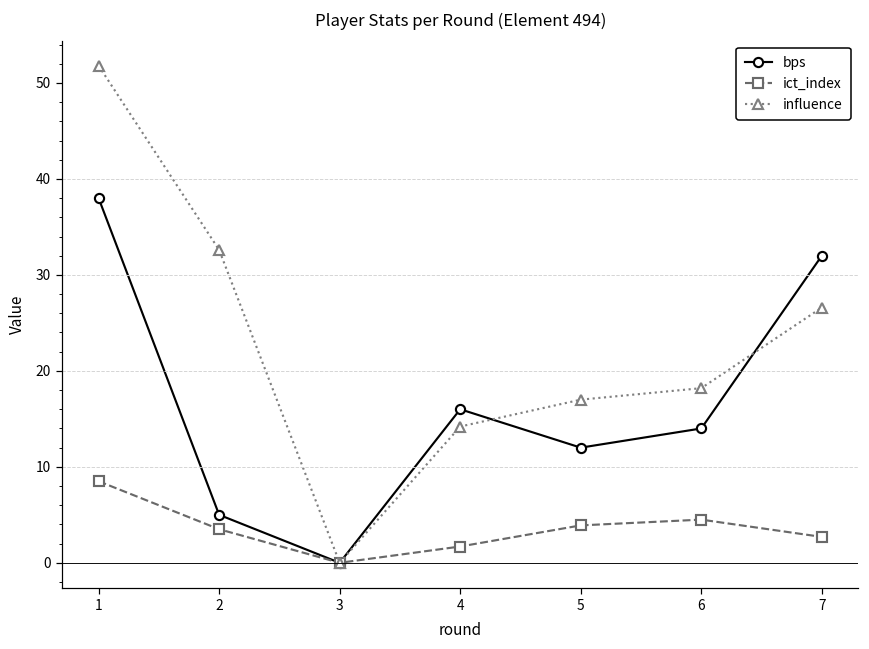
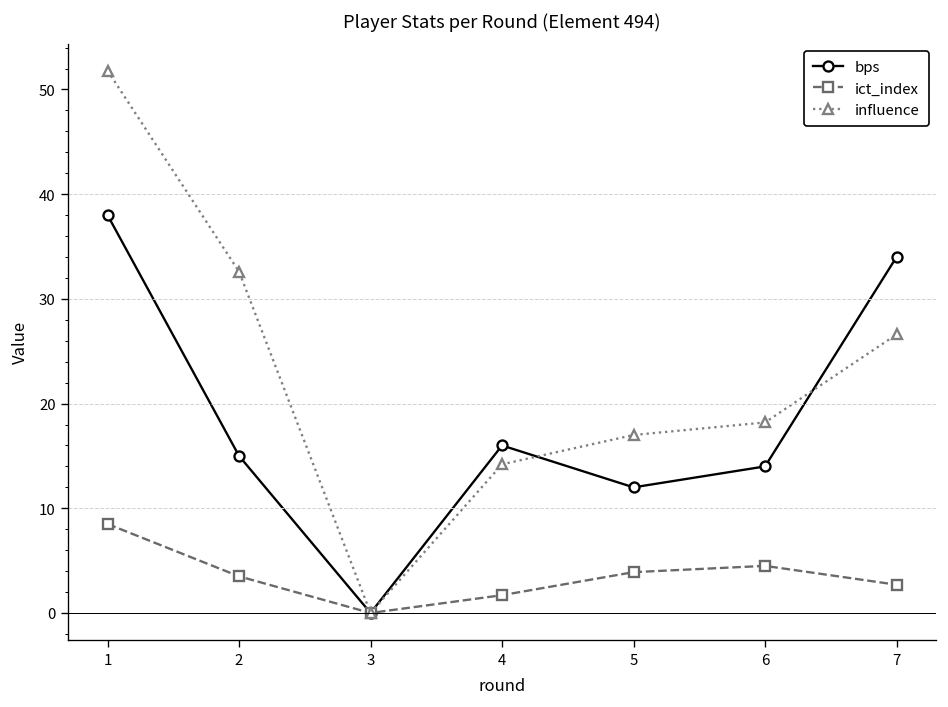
bps, 2: 5 -> 15
bps, 7: 32 -> 34
